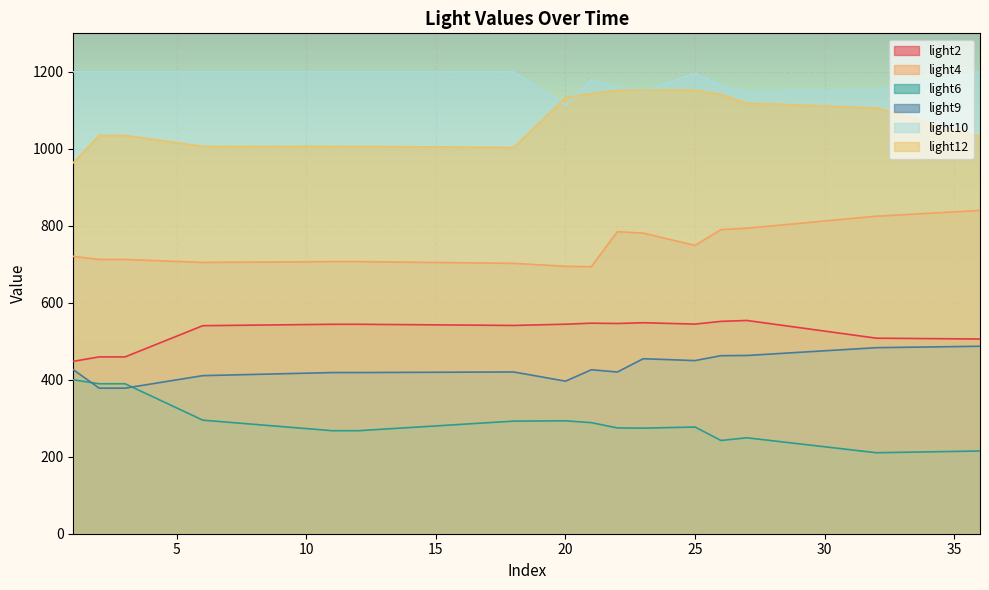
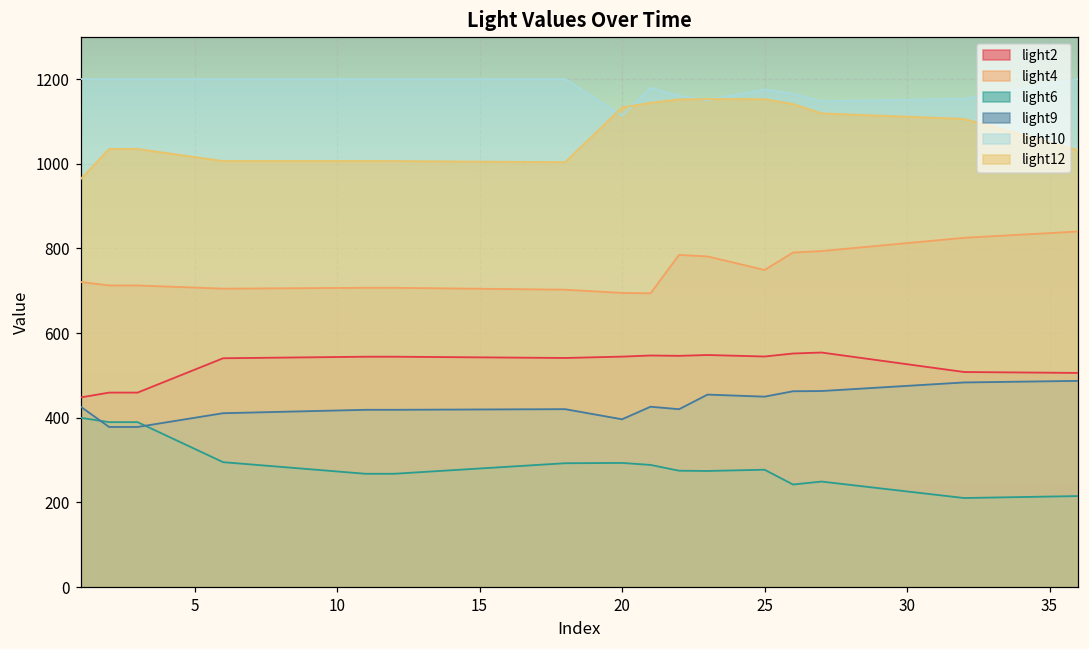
light10, 25: 1200 -> 1180
